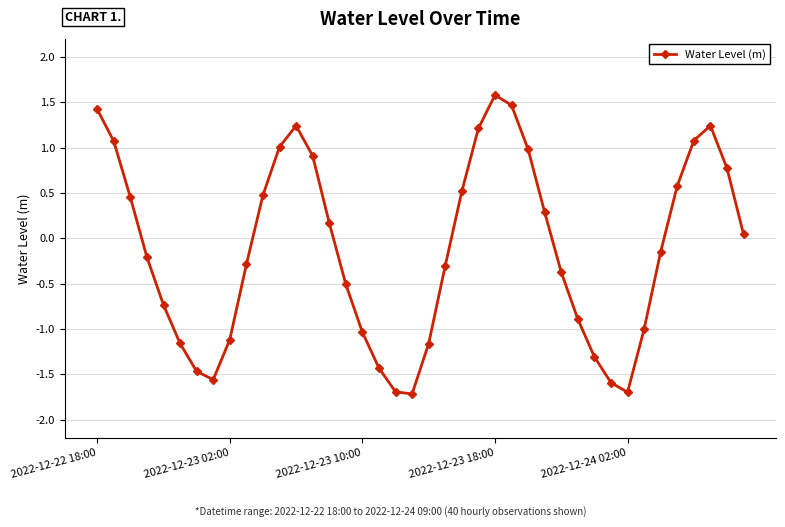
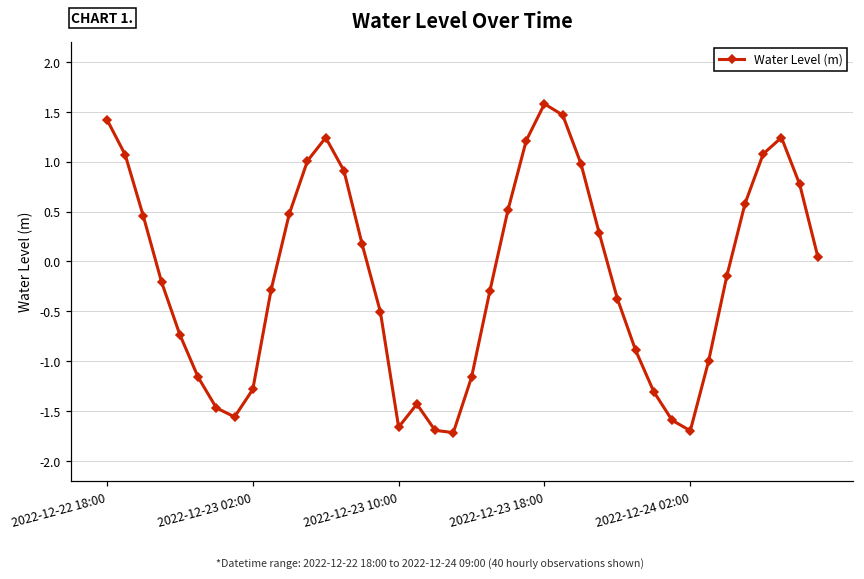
2022-12-23 02:00: -1.1 -> -1.3
2022-12-23 10:00: -1.0 -> -1.7
